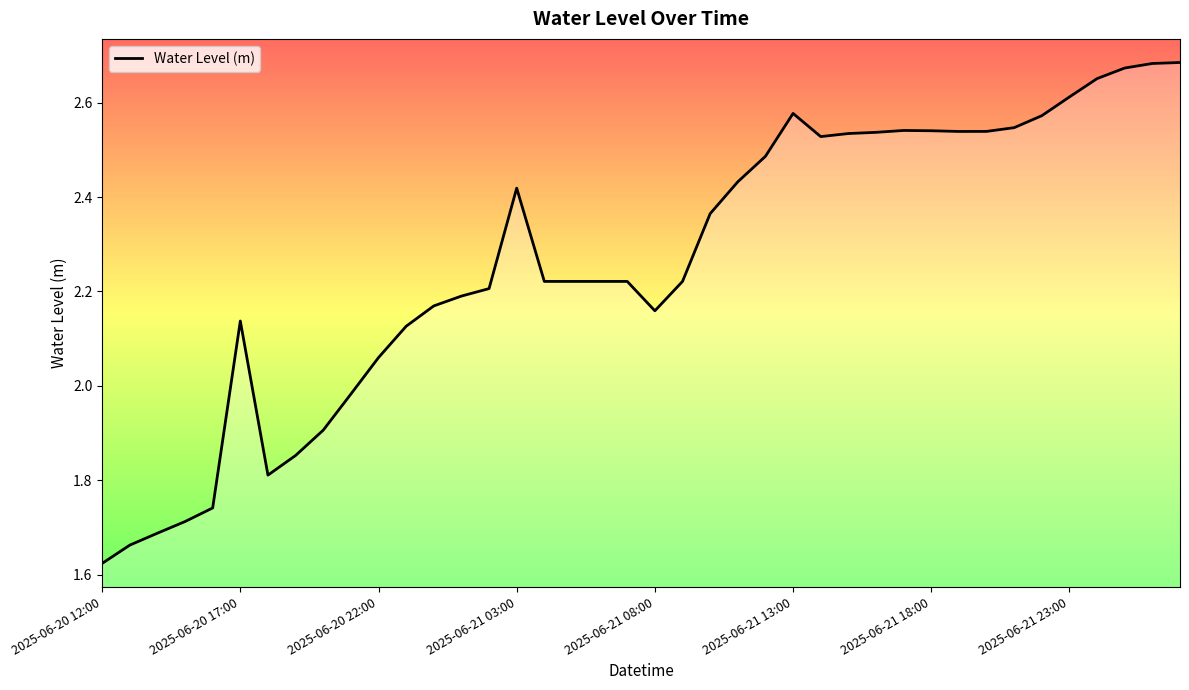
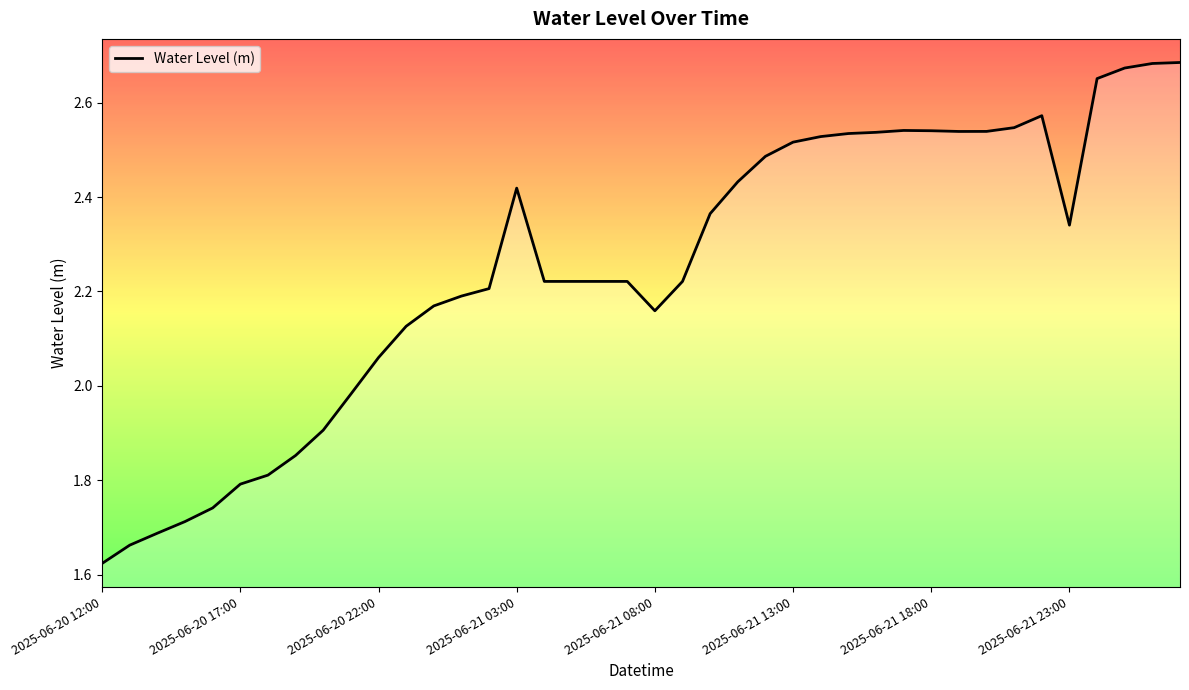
2025-06-20 17:00: 2.14 -> 1.79
2025-06-21 13:00: 2.58 -> 2.52
2025-06-21 23:00: 2.61 -> 2.34
